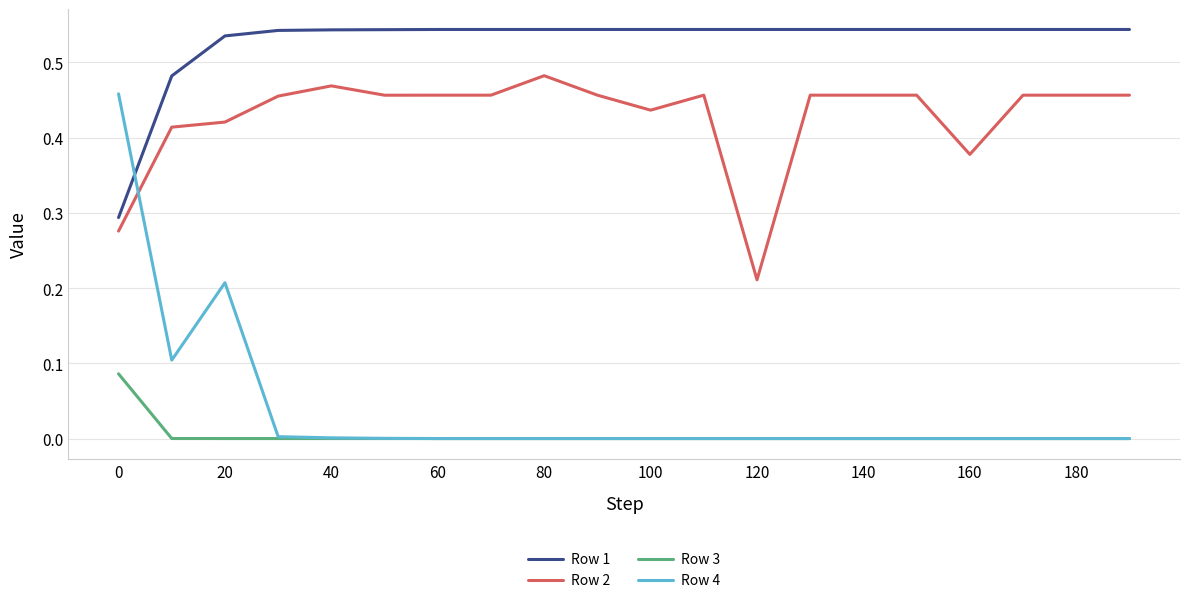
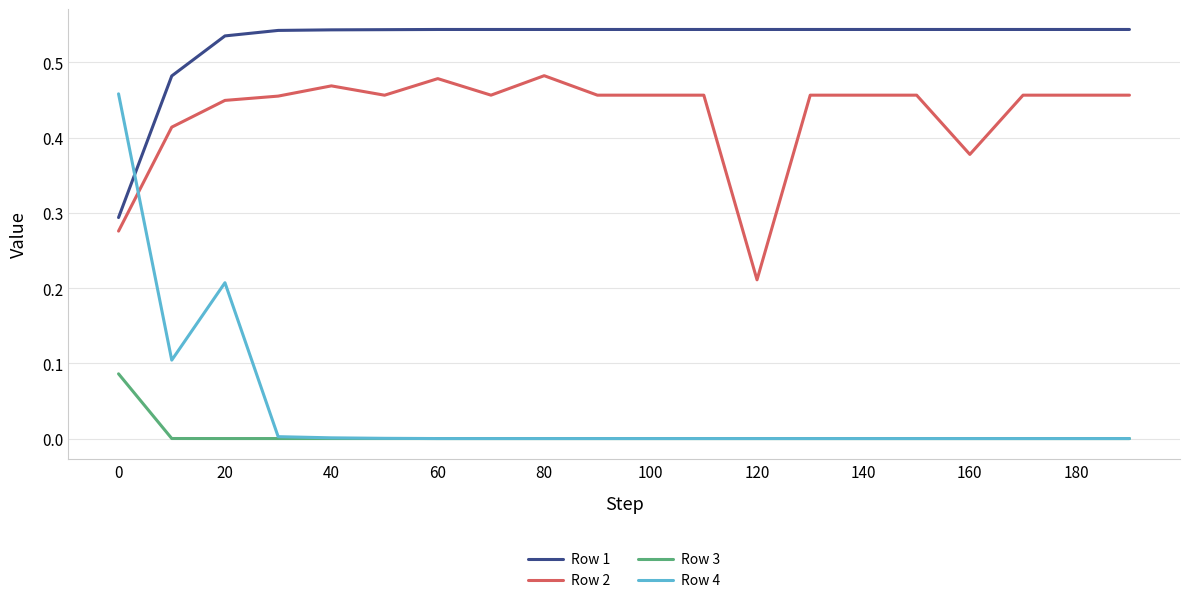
Row 2, 20: 0.42 -> 0.45
Row 2, 60: 0.46 -> 0.48
Row 2, 100: 0.44 -> 0.46
